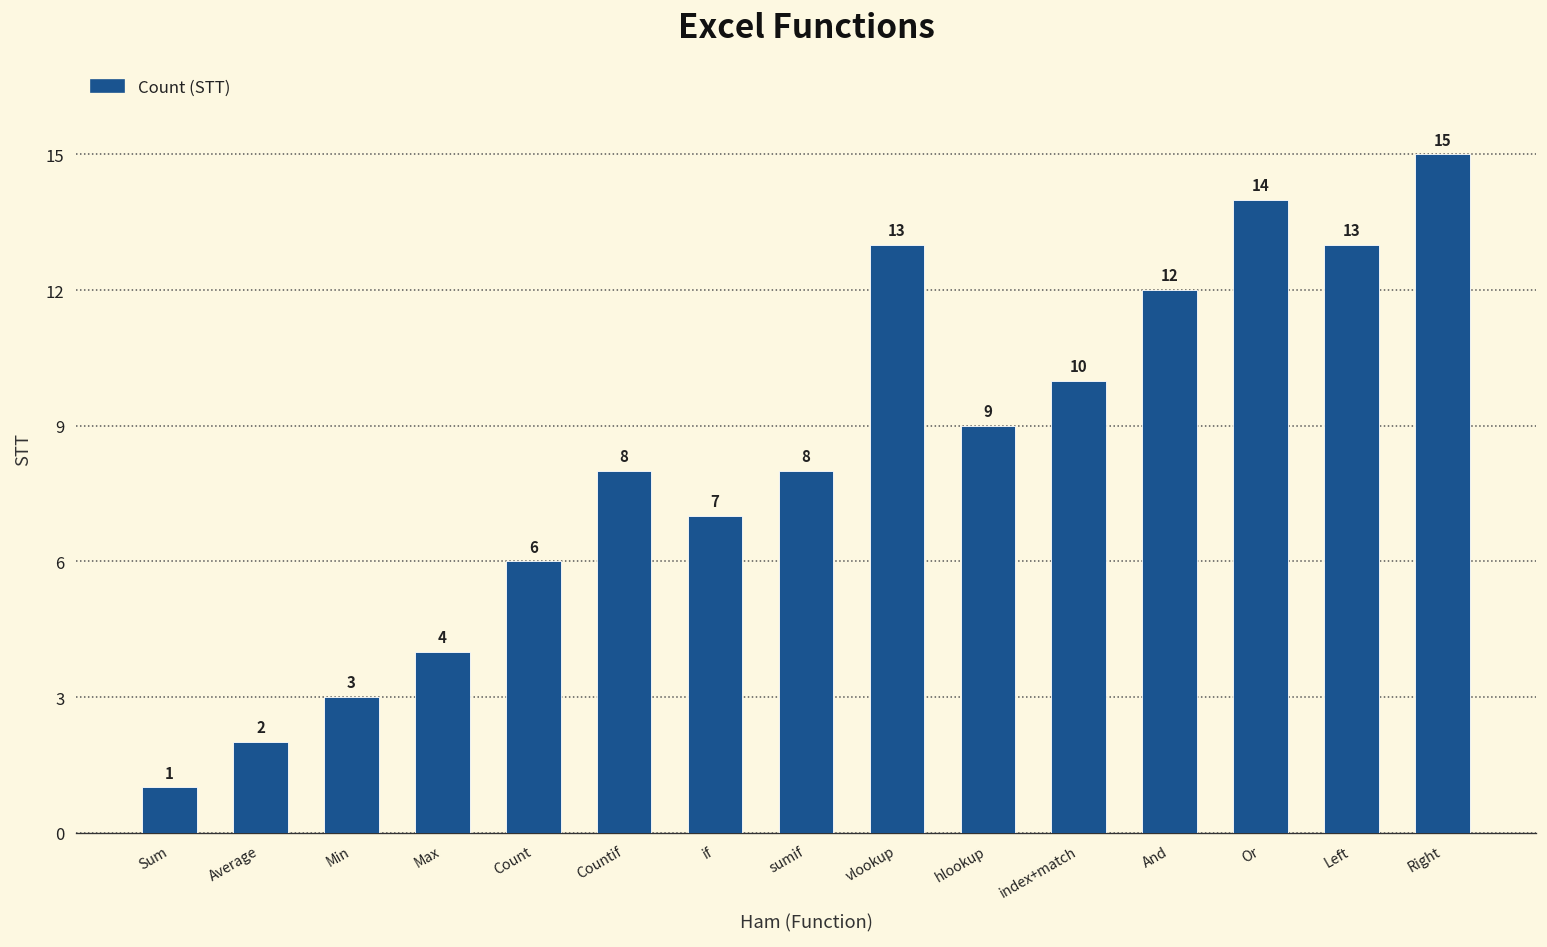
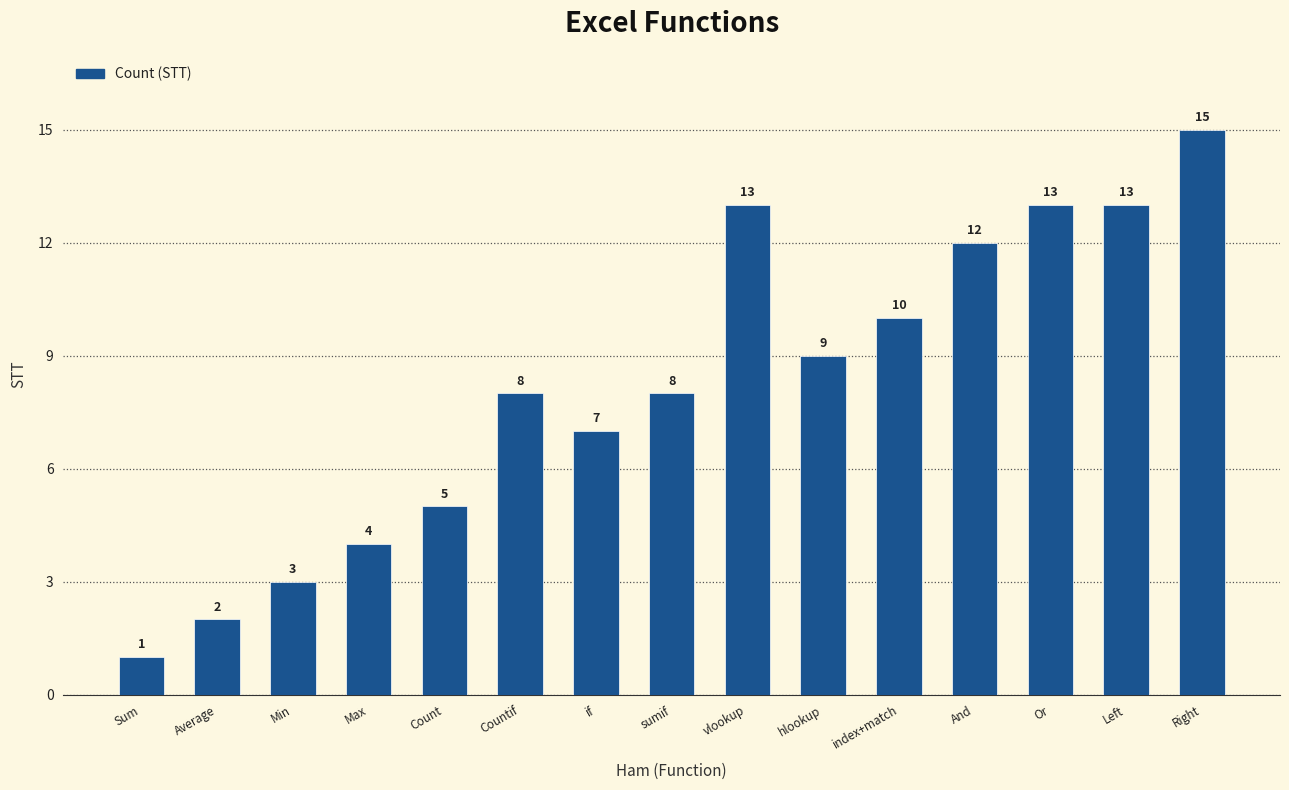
Count: 6 -> 5
Or: 14 -> 13
